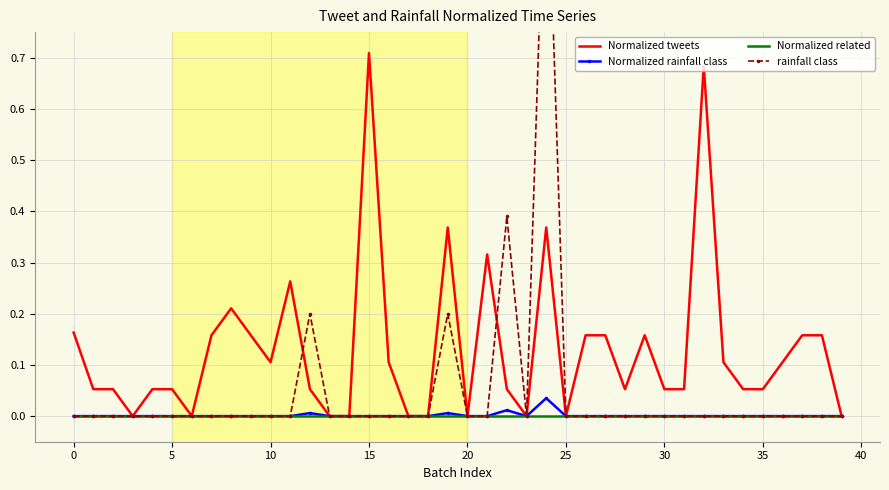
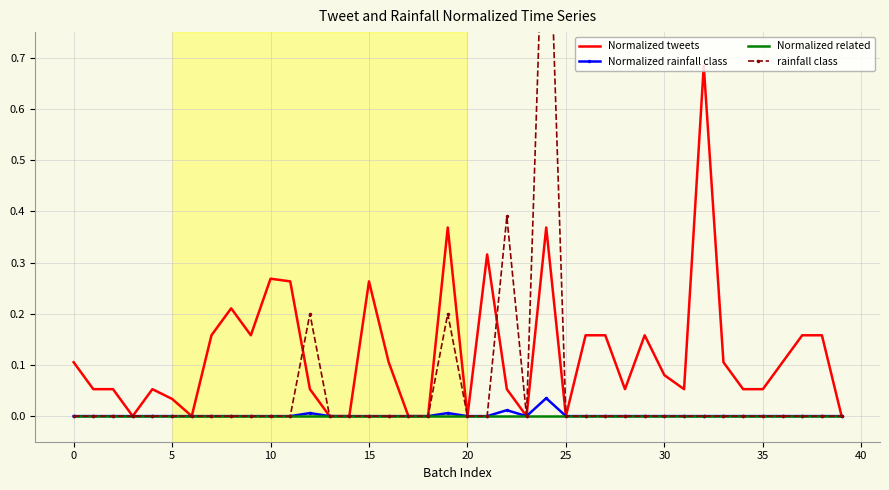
Normalized tweets, 0: 0.16 -> 0.11
Normalized tweets, 5: 0.05 -> 0.03
Normalized tweets, 10: 0.11 -> 0.27
Normalized tweets, 15: 0.71 -> 0.26
Normalized tweets, 30: 0.05 -> 0.08
